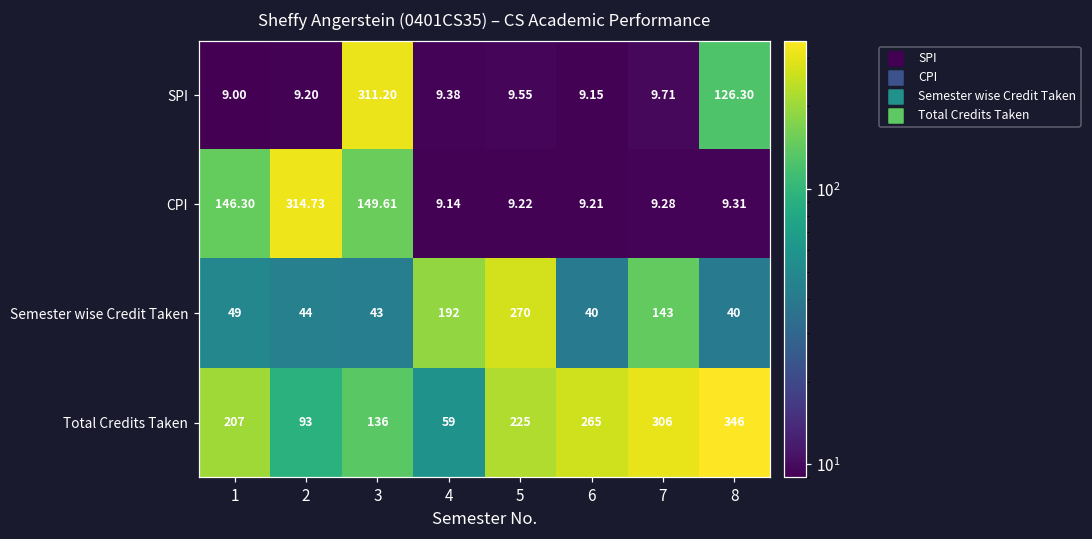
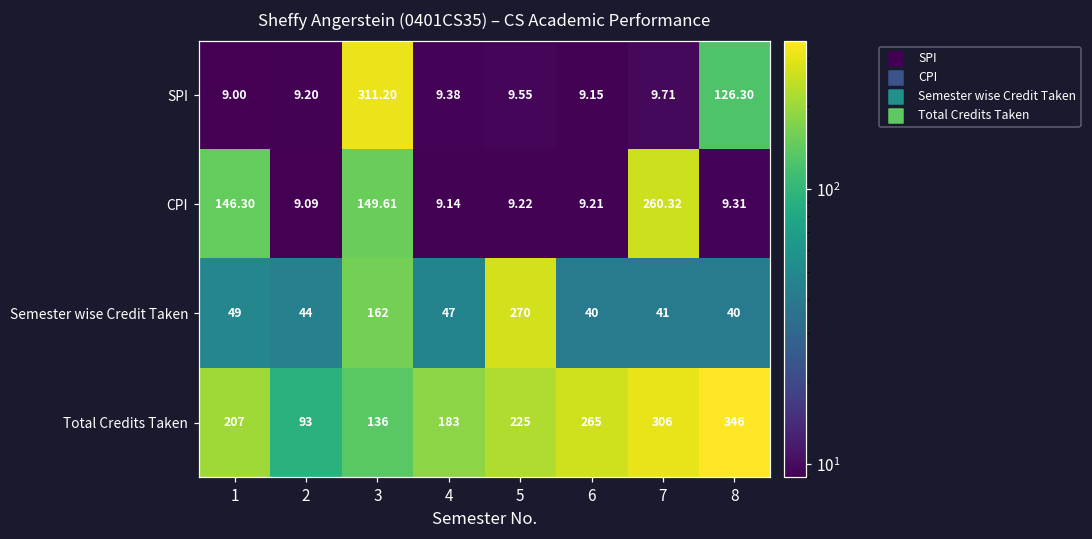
CPI, 2: 314.73 -> 9.09
CPI, 7: 9.28 -> 260.32
Semester wise Credit Taken, 3: 43 -> 162
Semester wise Credit Taken, 4: 192 -> 47
Semester wise Credit Taken, 7: 143 -> 41
Total Credits Taken, 4: 59 -> 183
